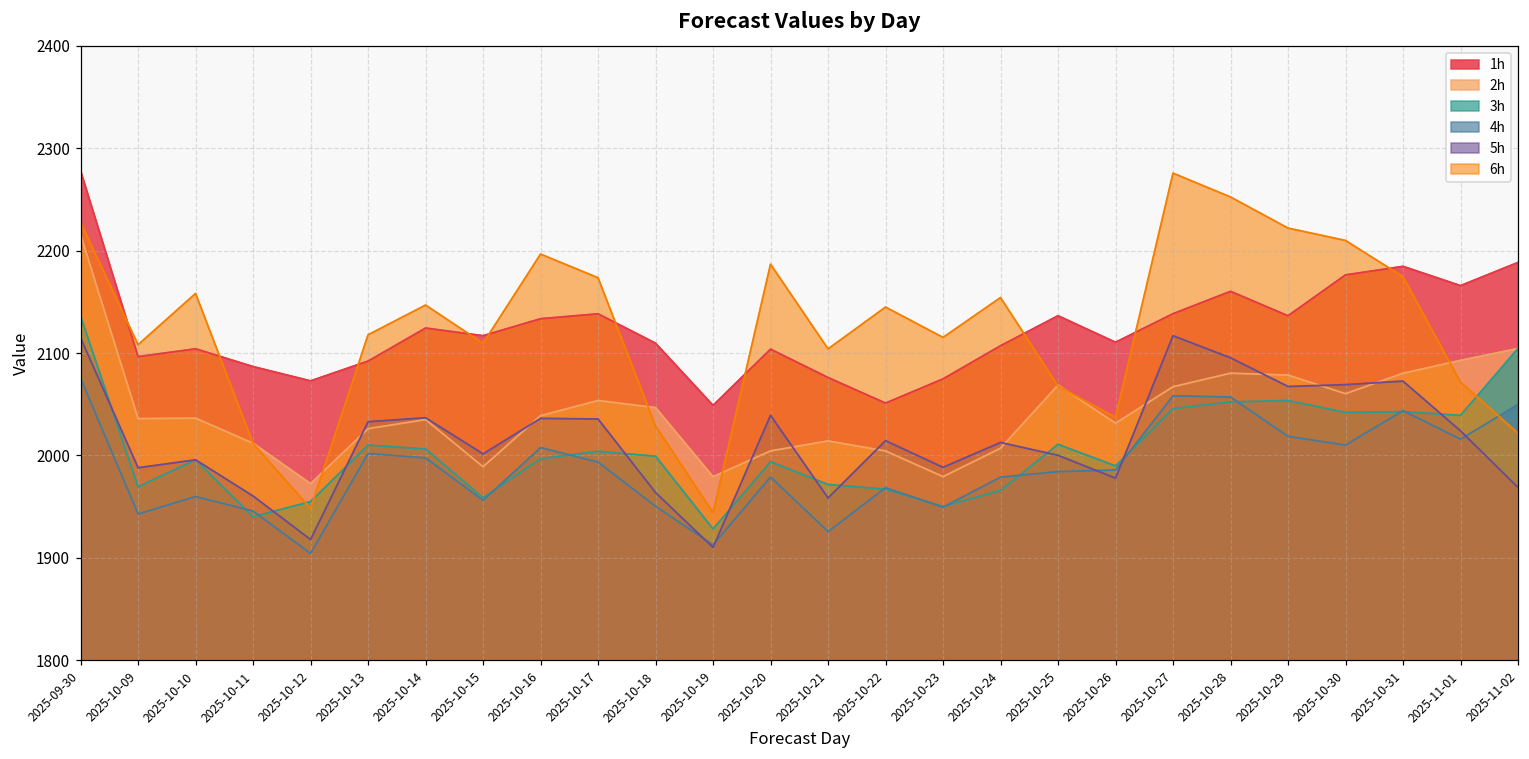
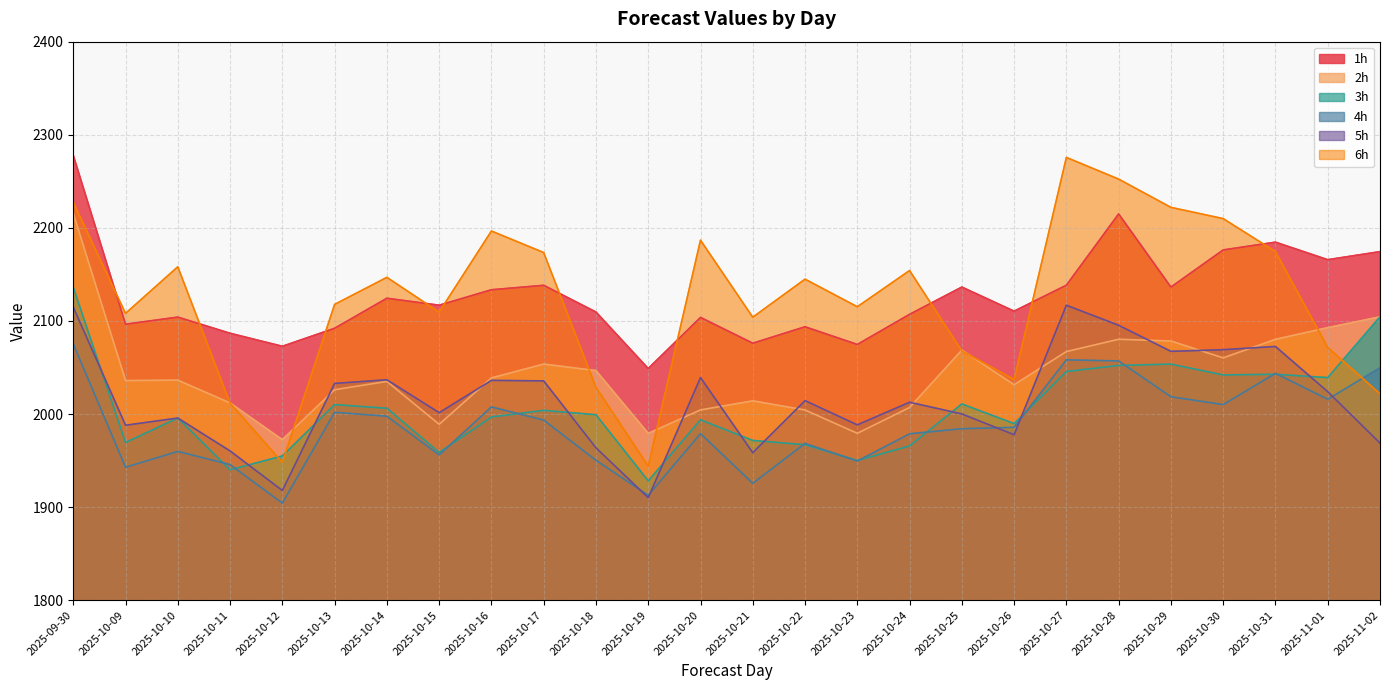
1h, 2025-10-22: 2050 -> 2090
1h, 2025-10-28: 2160 -> 2210
1h, 2025-11-02: 2190 -> 2170
